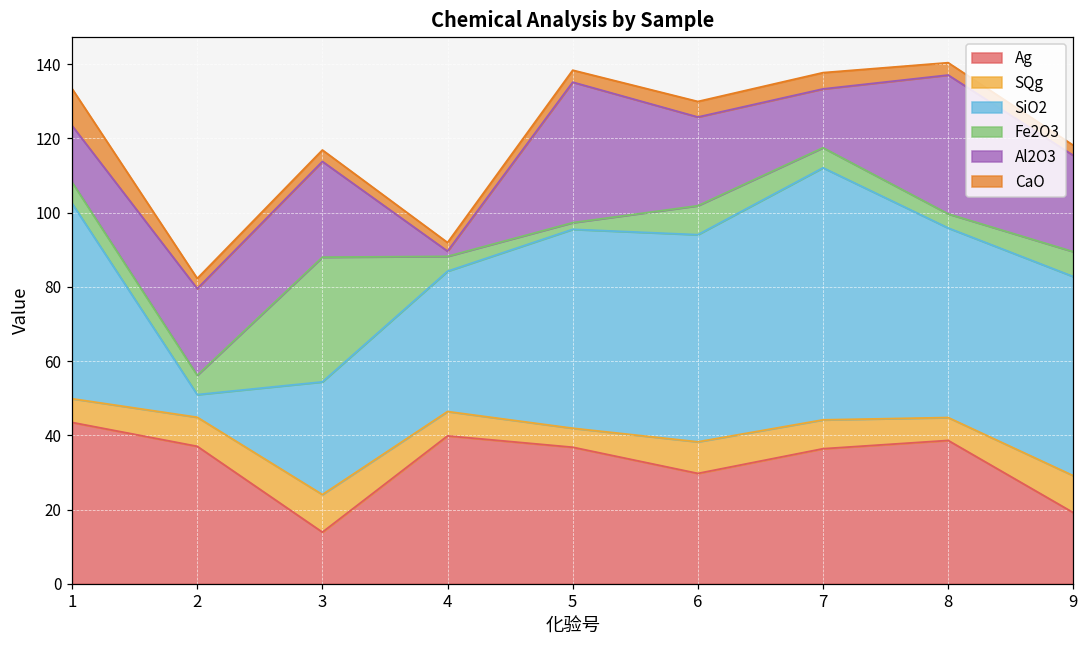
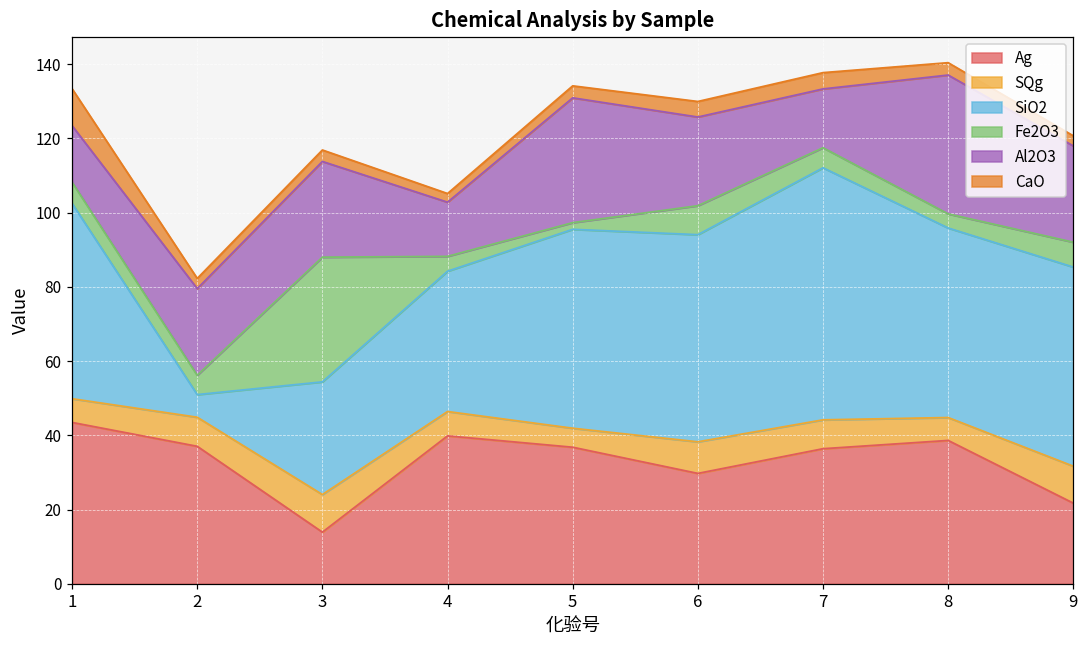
Al2O3, 4: 1 -> 15
Al2O3, 5: 38 -> 34
Ag, 9: 19 -> 22
